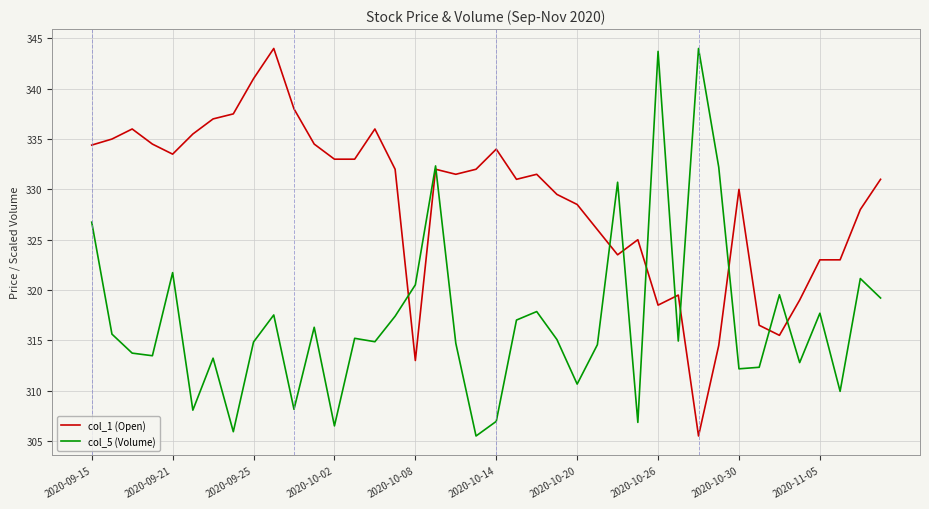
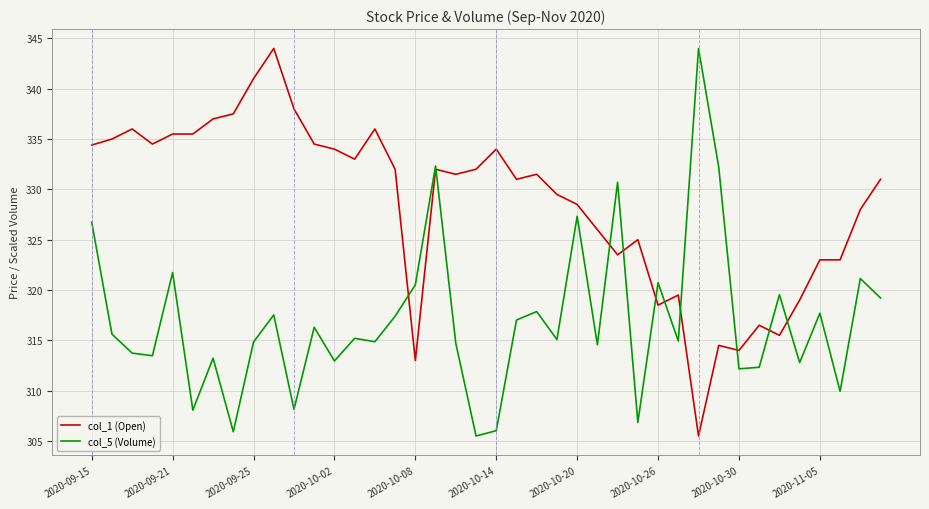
col_1 (Open), 2020-09-21: 333.5 -> 335.5
col_1 (Open), 2020-10-02: 333 -> 334
col_5 (Volume), 2020-10-02: 306.5 -> 313.0
col_5 (Volume), 2020-10-14: 307.0 -> 306.0
col_5 (Volume), 2020-10-20: 310.7 -> 327.3
col_5 (Volume), 2020-10-26: 343.7 -> 320.7
col_1 (Open), 2020-10-30: 330 -> 314
